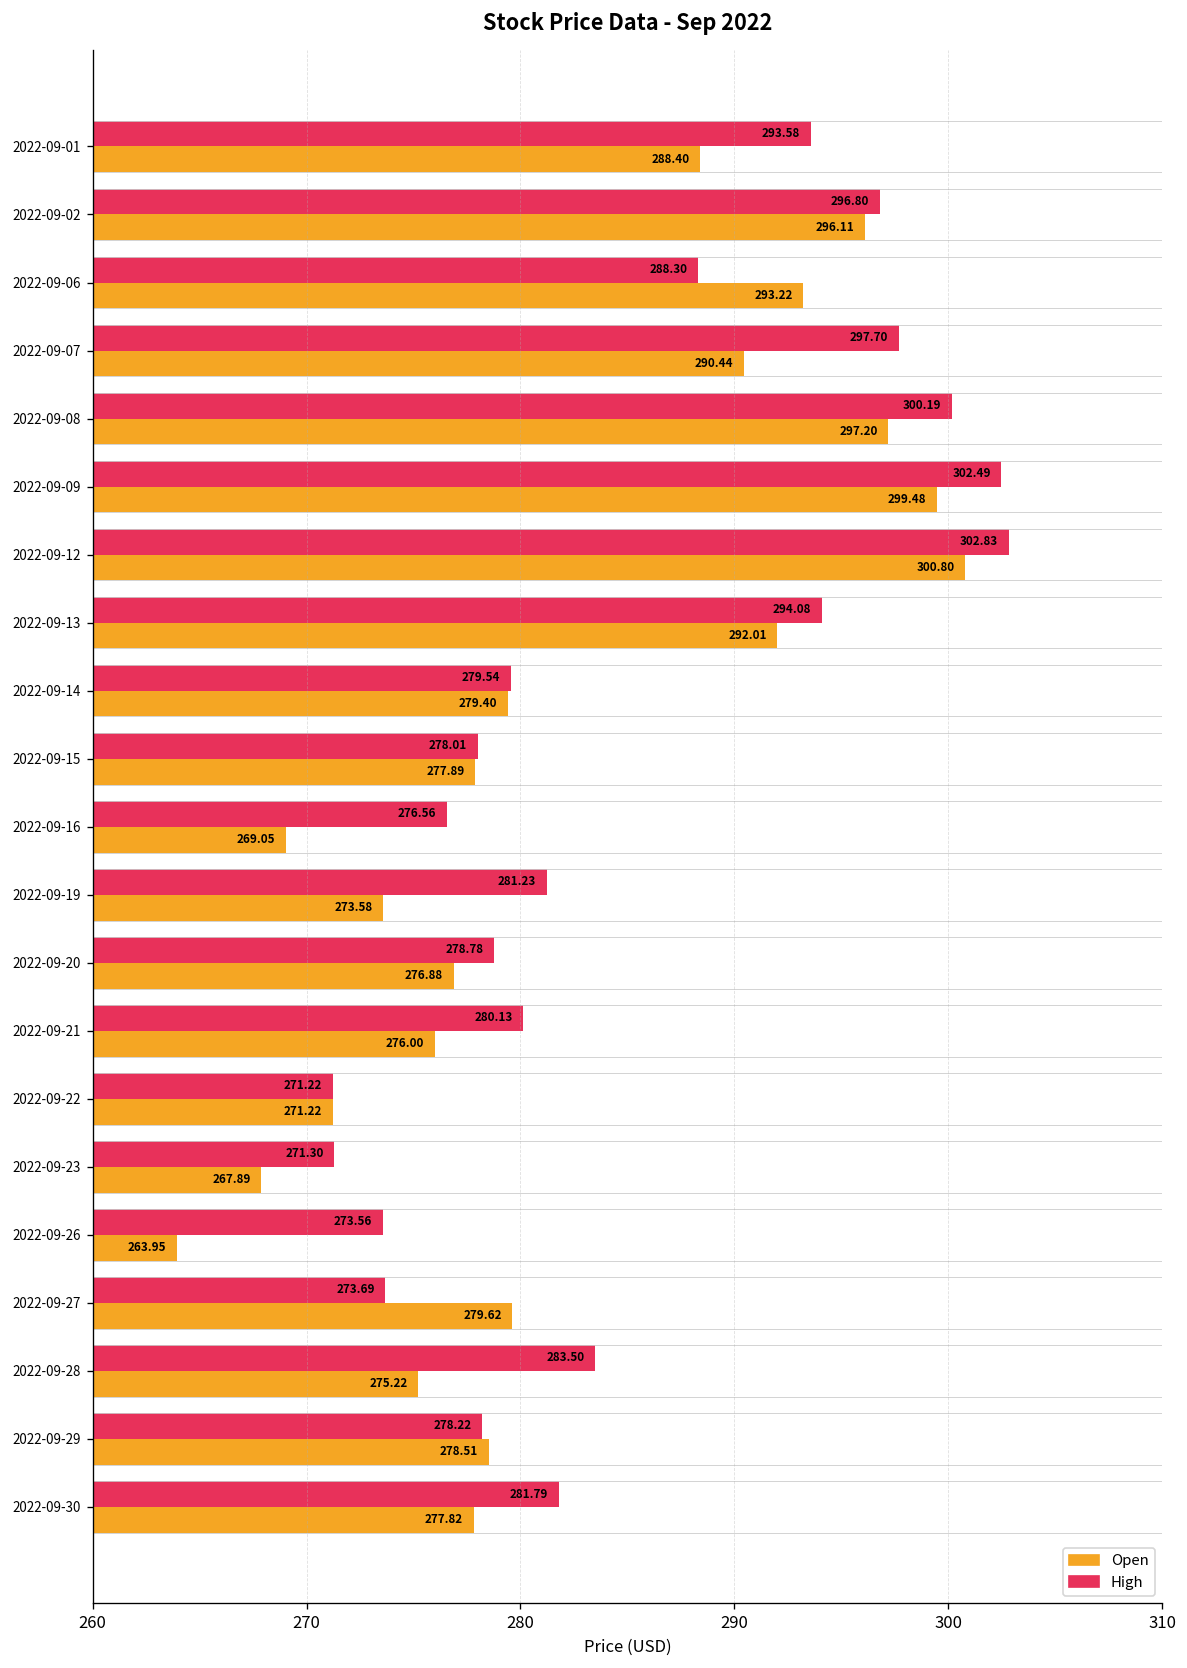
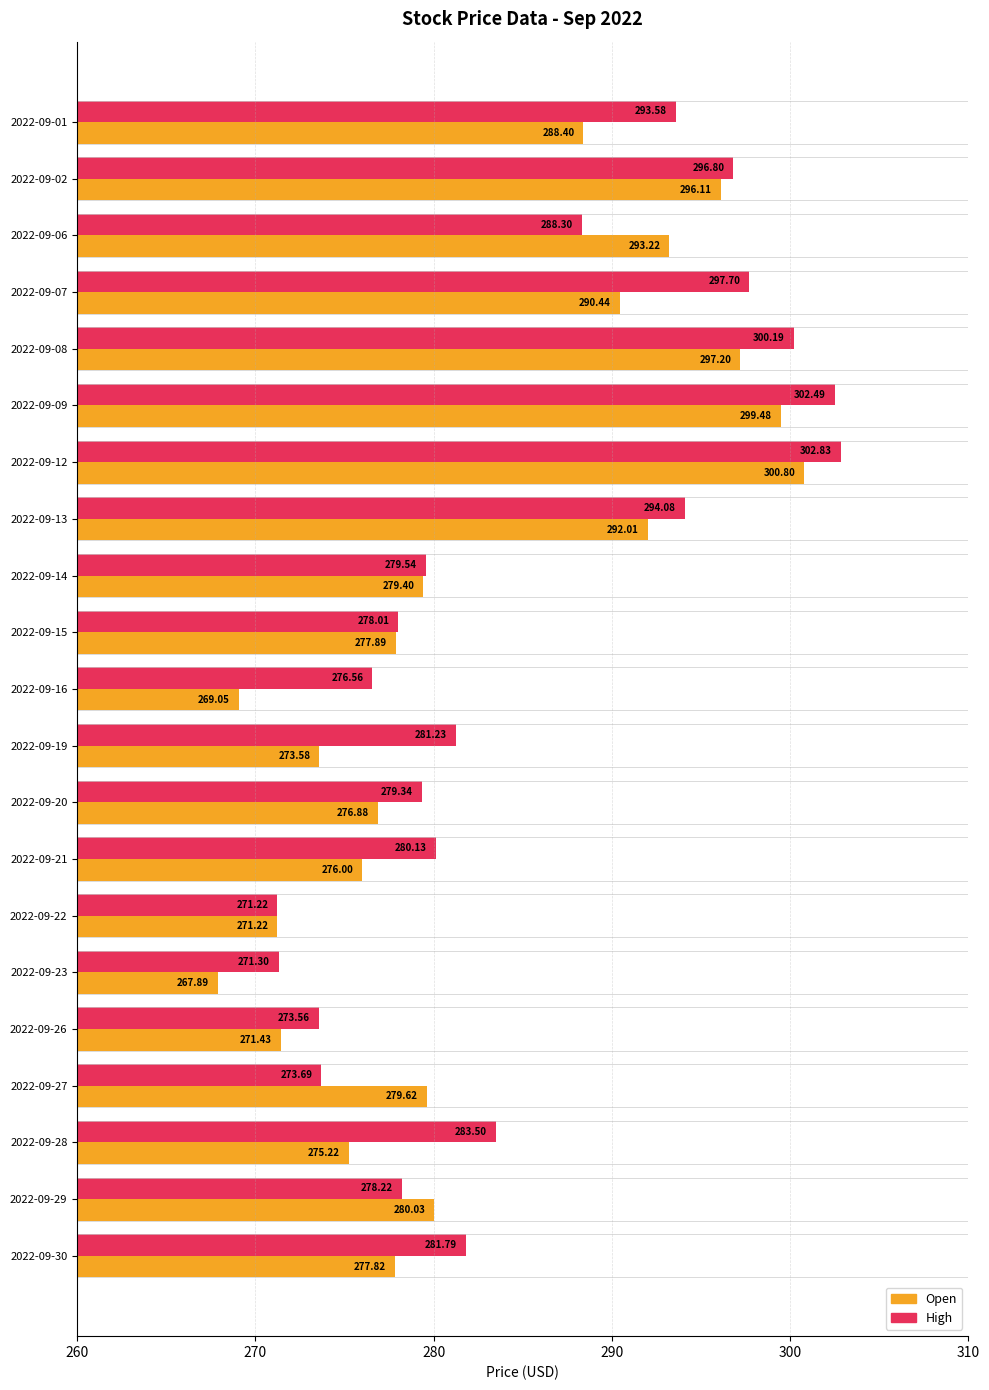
High, 2022-09-20: 278.78 -> 279.34
Open, 2022-09-26: 263.95 -> 271.43
Open, 2022-09-29: 278.51 -> 280.03
